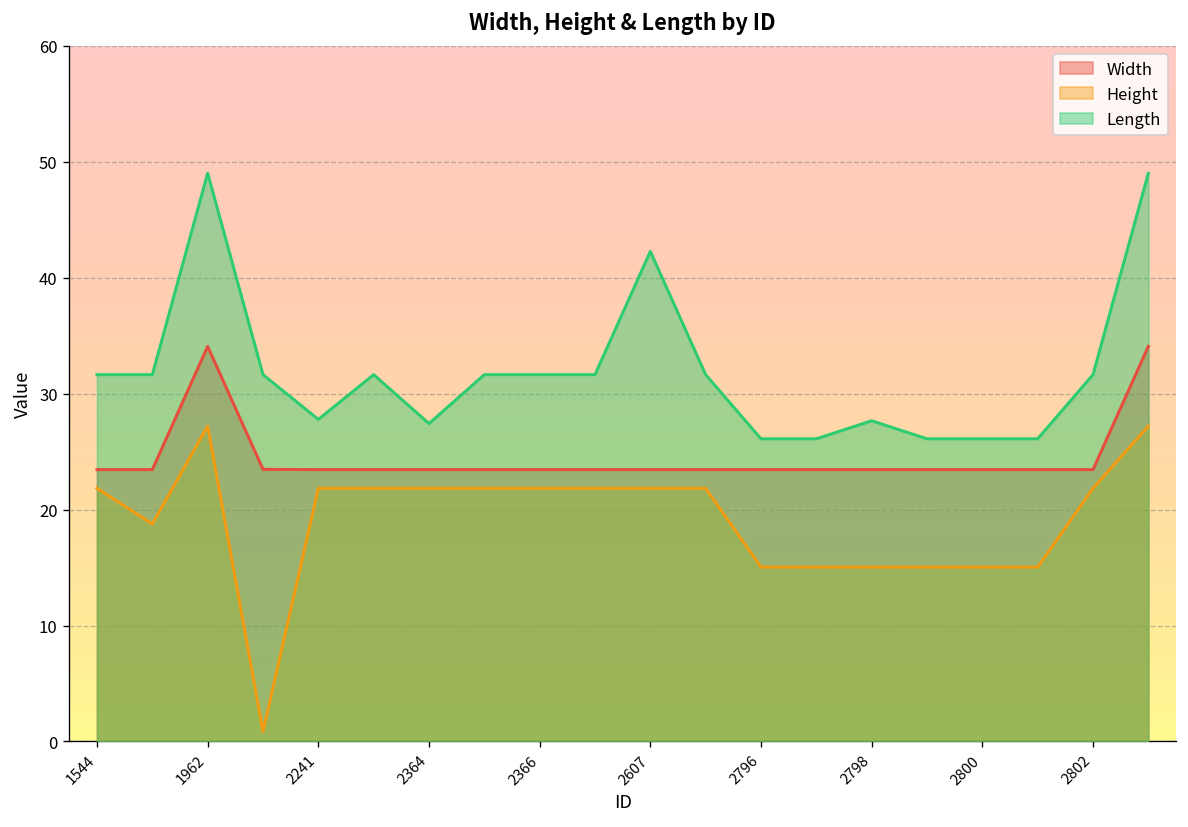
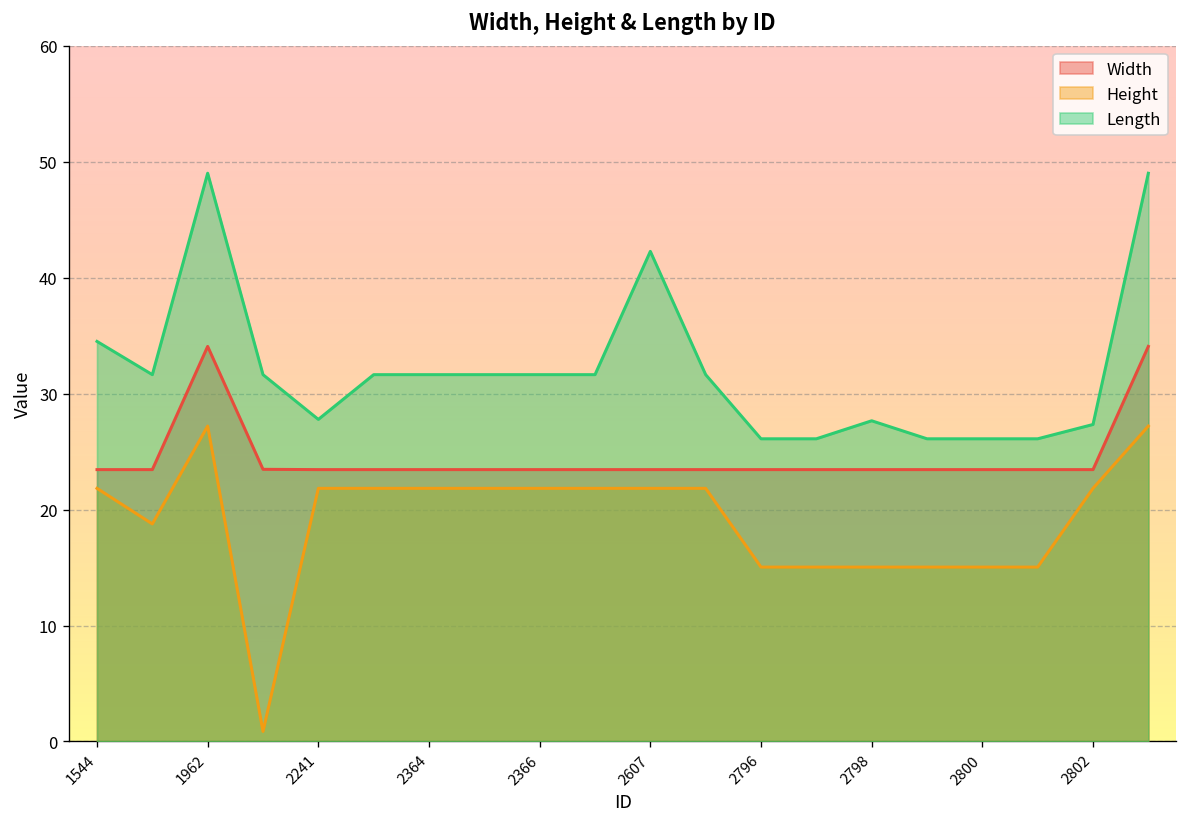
Length, 1544: 32 -> 34
Length, 2364: 27 -> 32
Length, 2802: 32 -> 27
